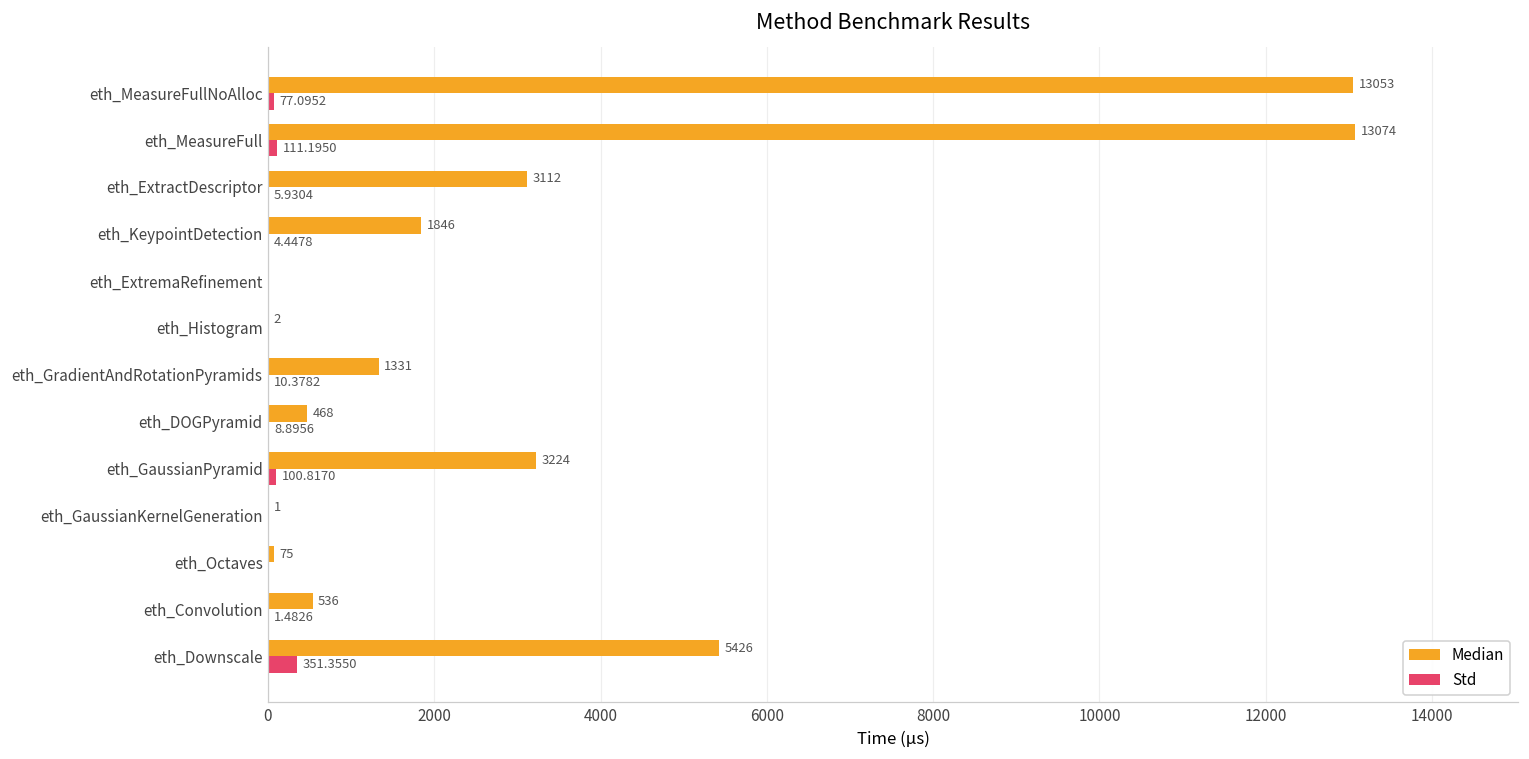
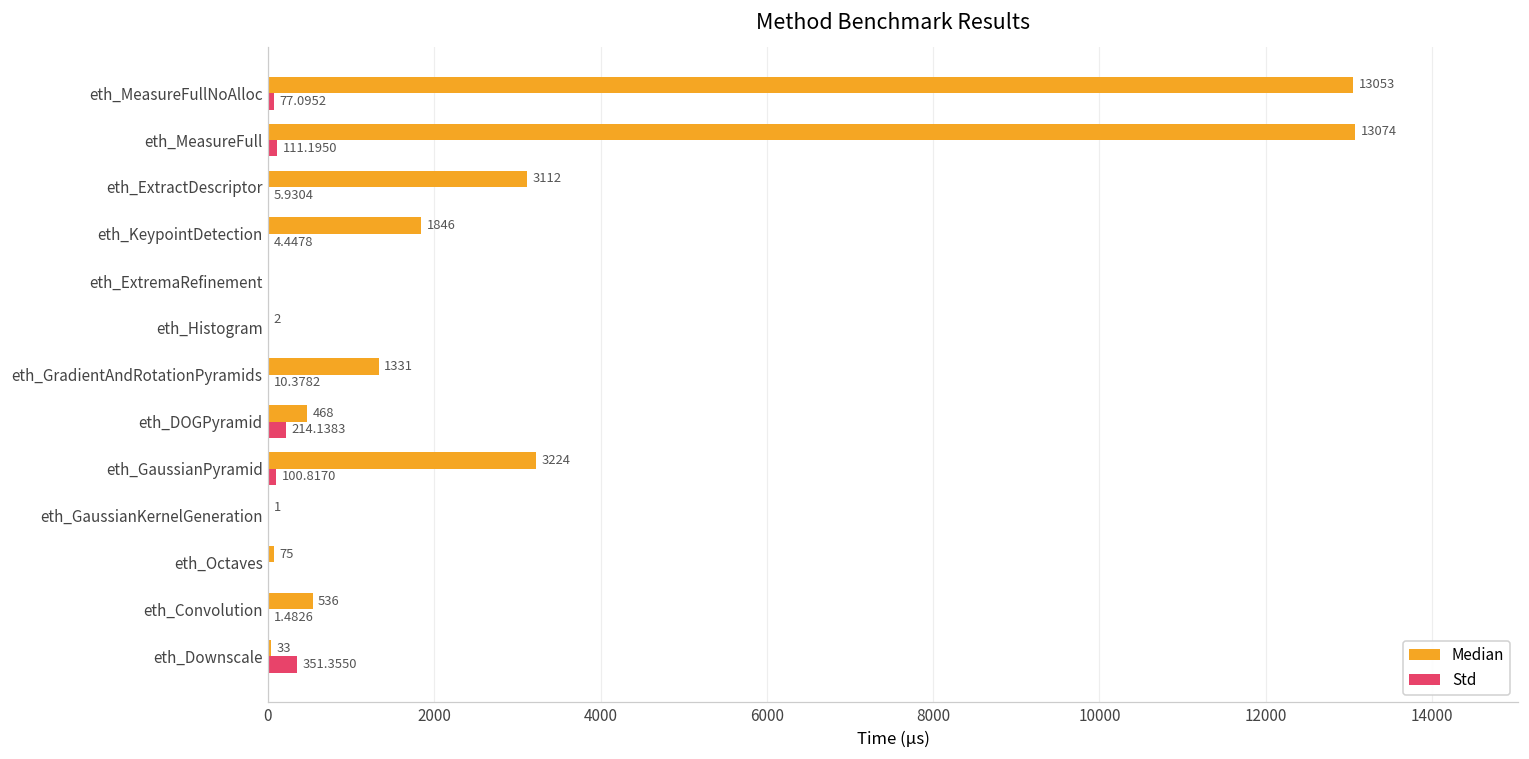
Std, eth_DOGPyramid: 8.8956 -> 214.1383
Median, eth_Downscale: 5426 -> 33
